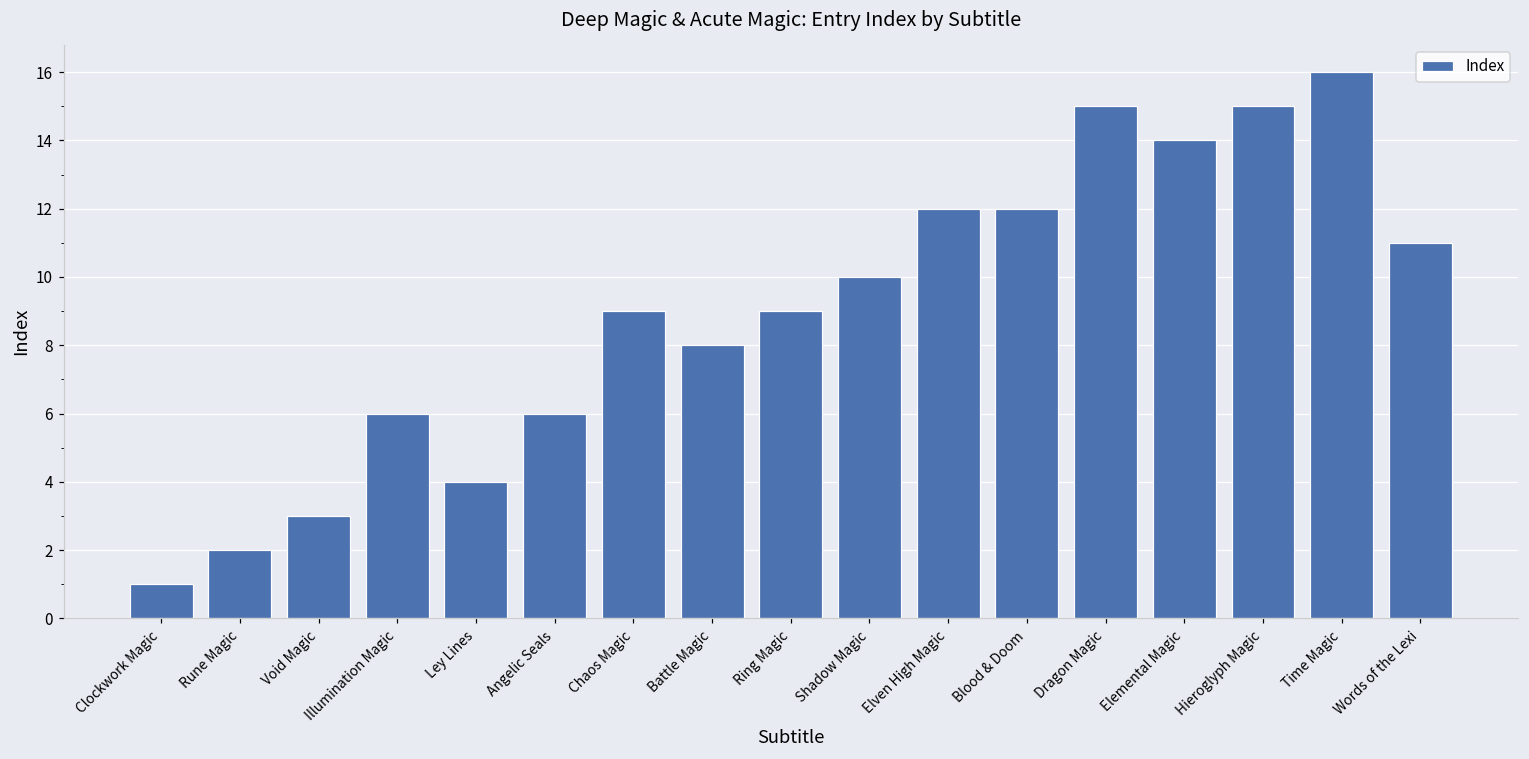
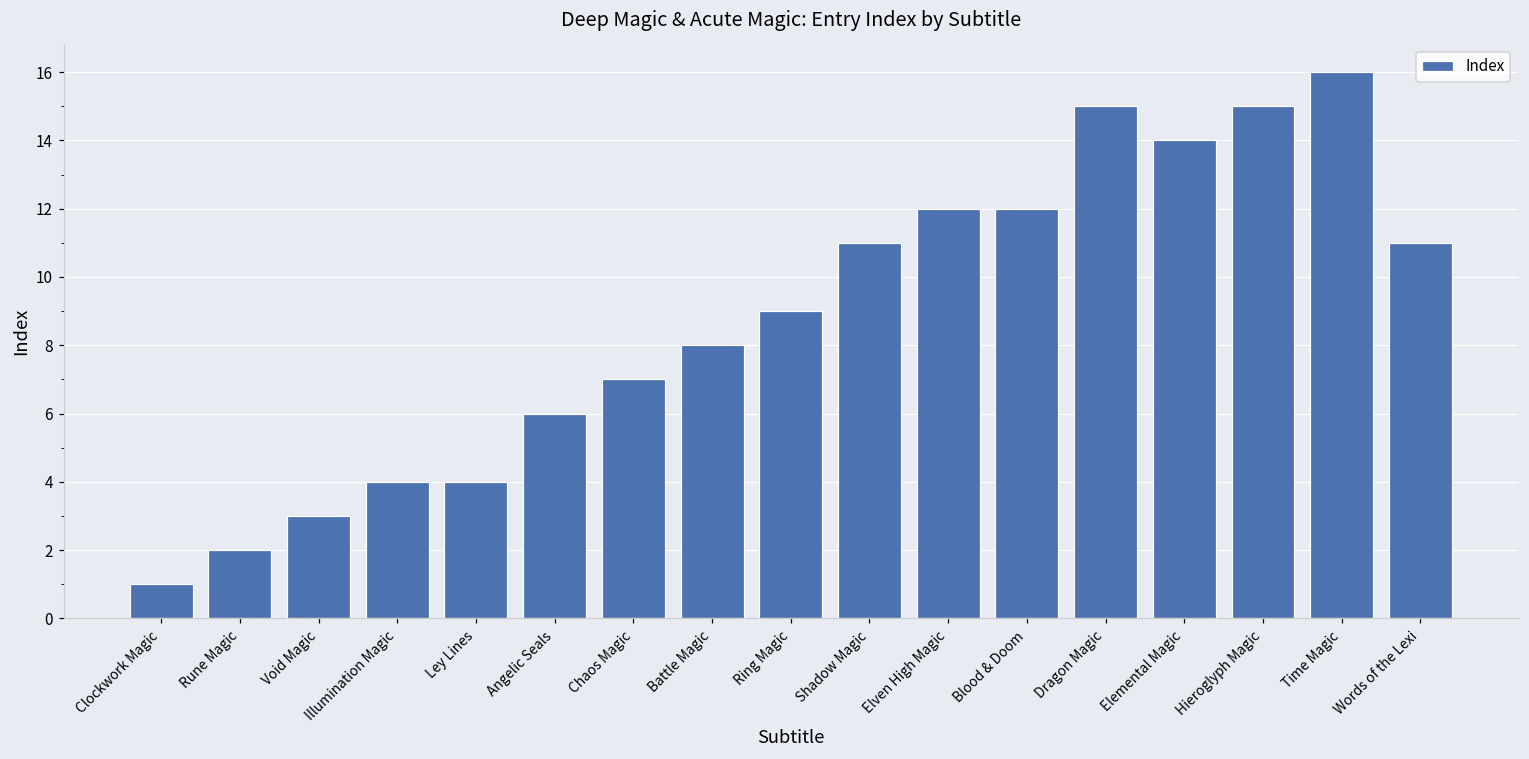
Illumination Magic: 6 -> 4
Chaos Magic: 9 -> 7
Shadow Magic: 10 -> 11
